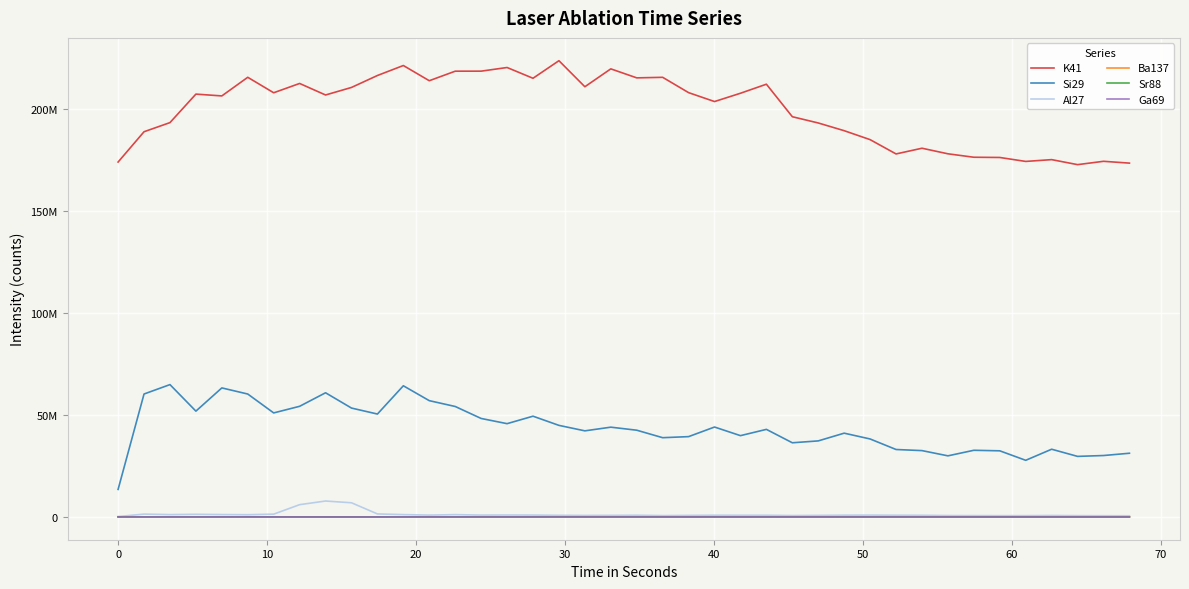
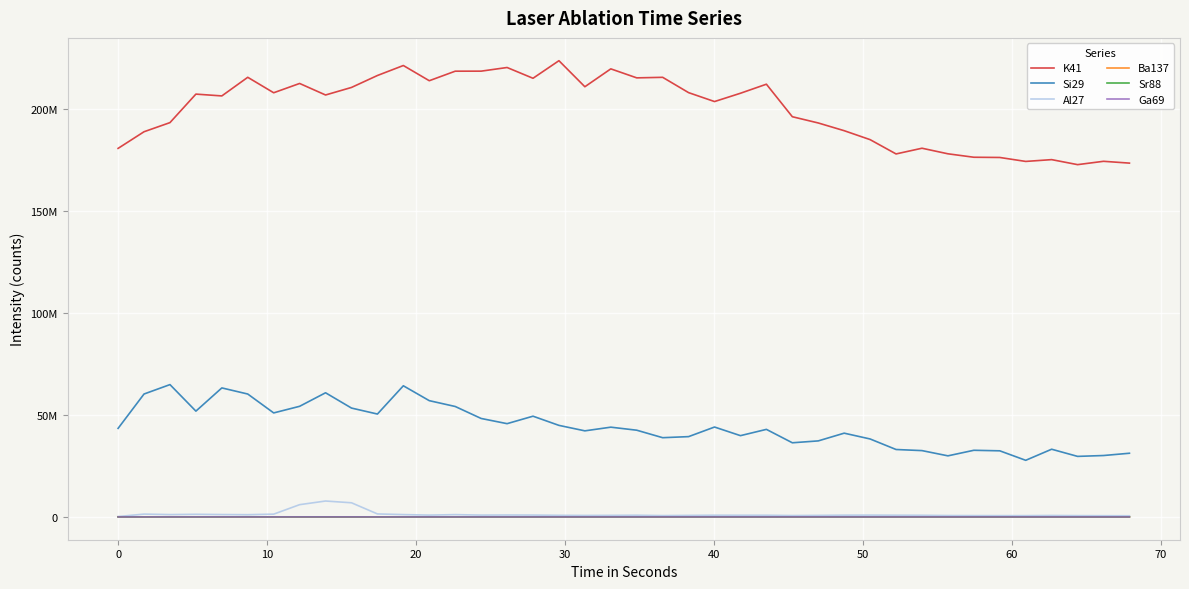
K41, 0: 174000000 -> 181000000
Si29, 0: 13000000 -> 43000000
